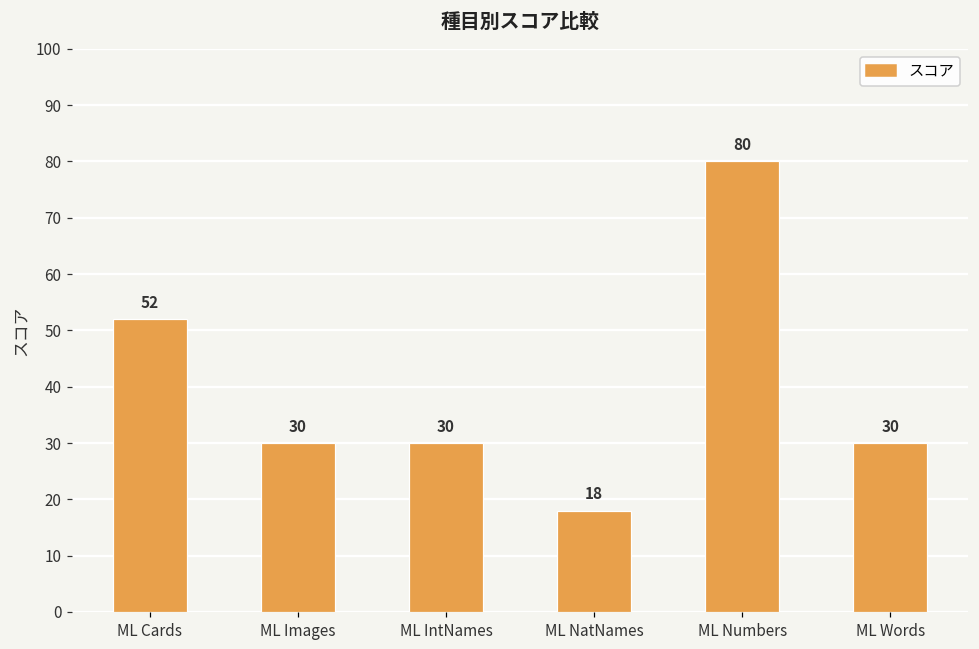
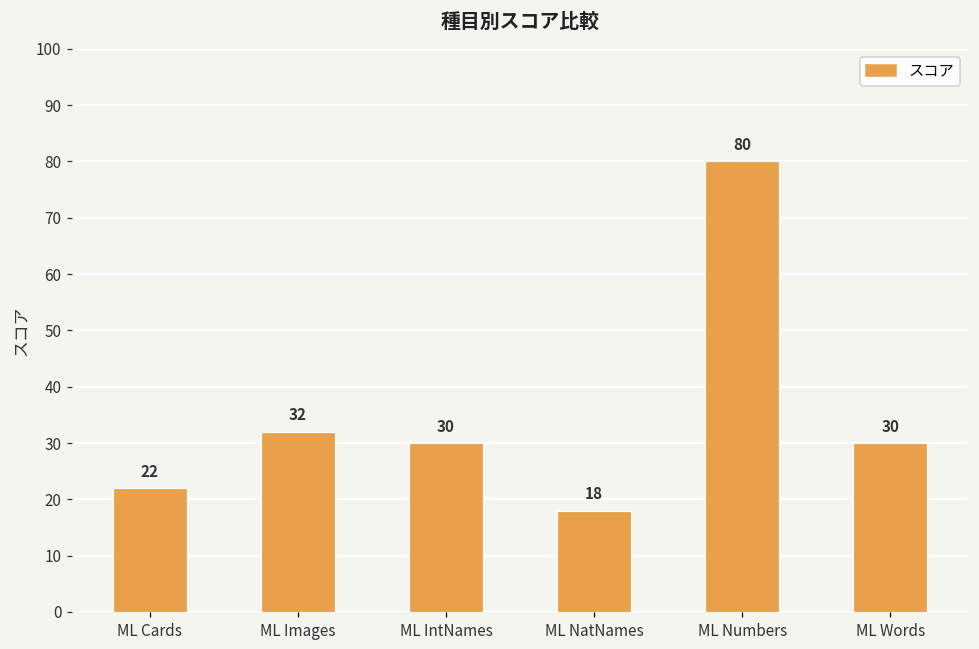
ML Cards: 52 -> 22
ML Images: 30 -> 32
